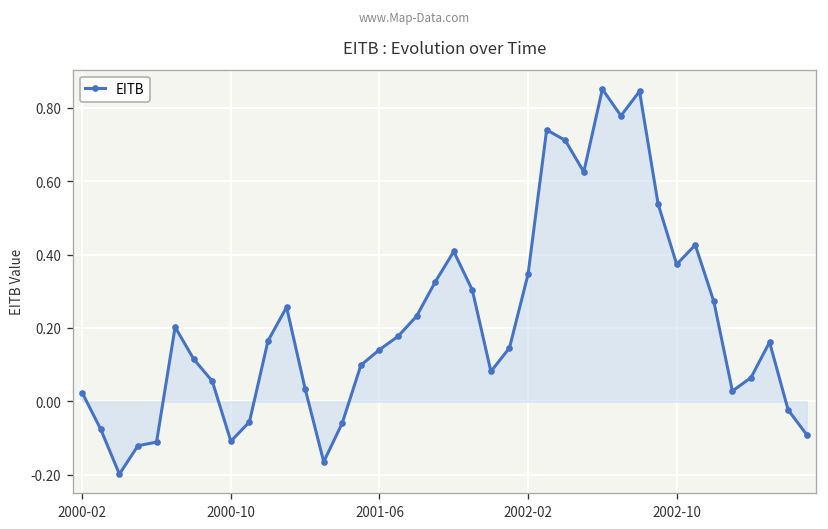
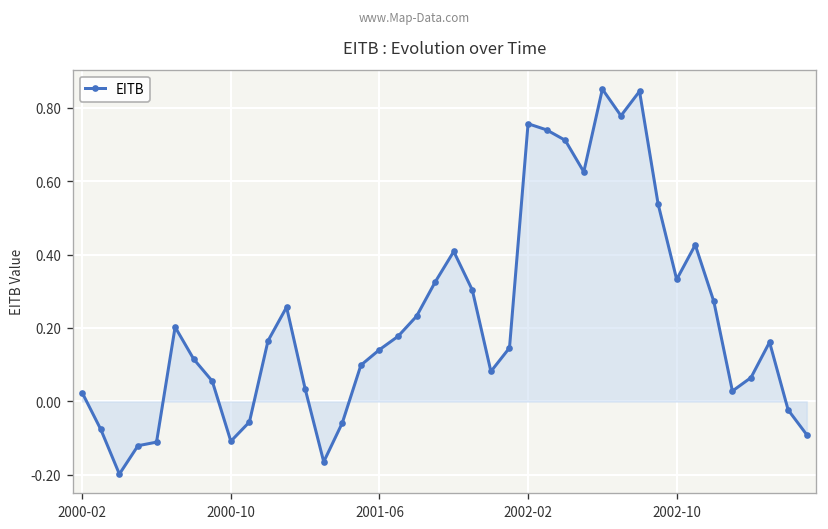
EITB, 2002-02: 0.35 -> 0.76
EITB, 2002-10: 0.37 -> 0.33
